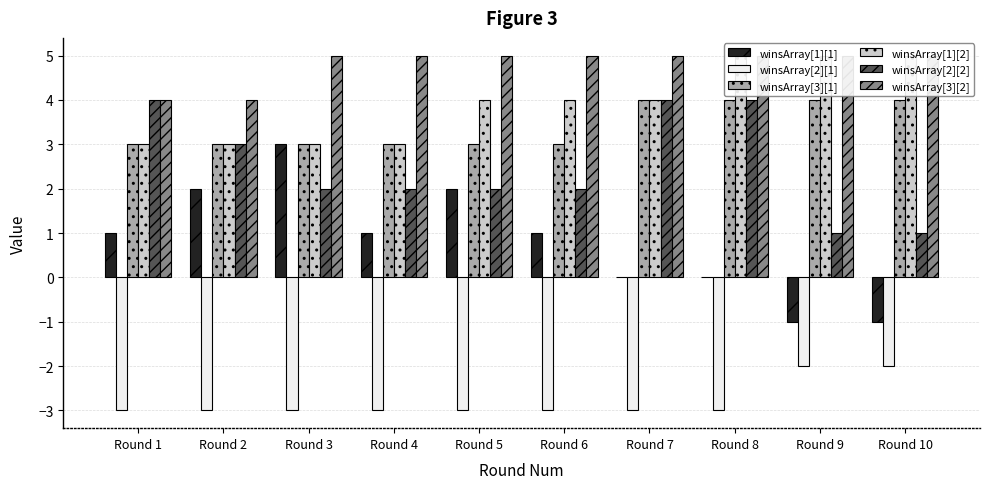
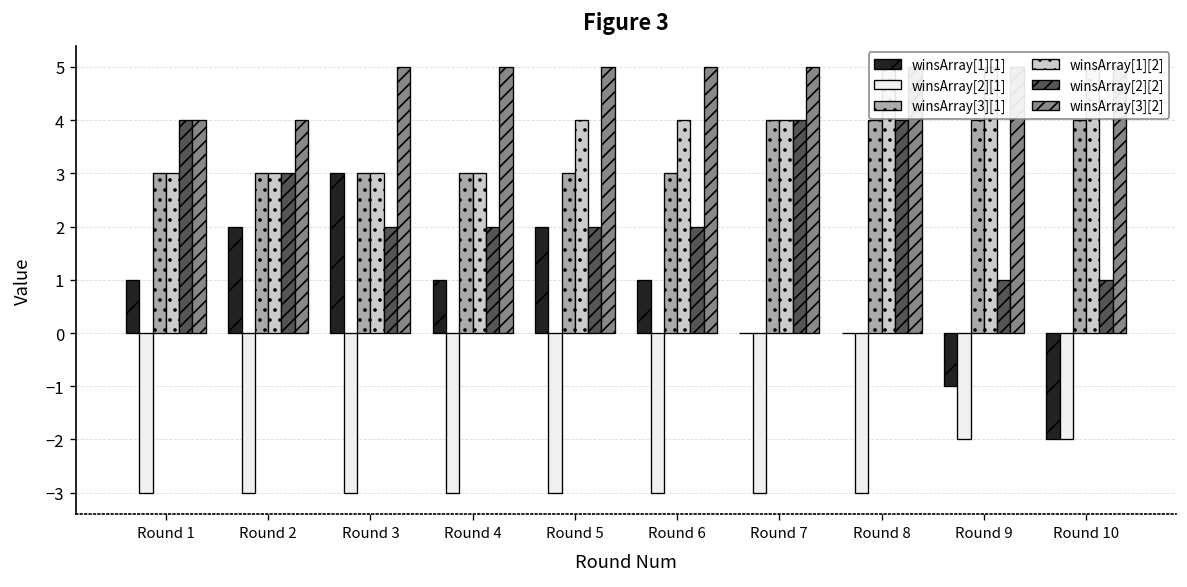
winsArray[1][1], Round 10: -1 -> -2
